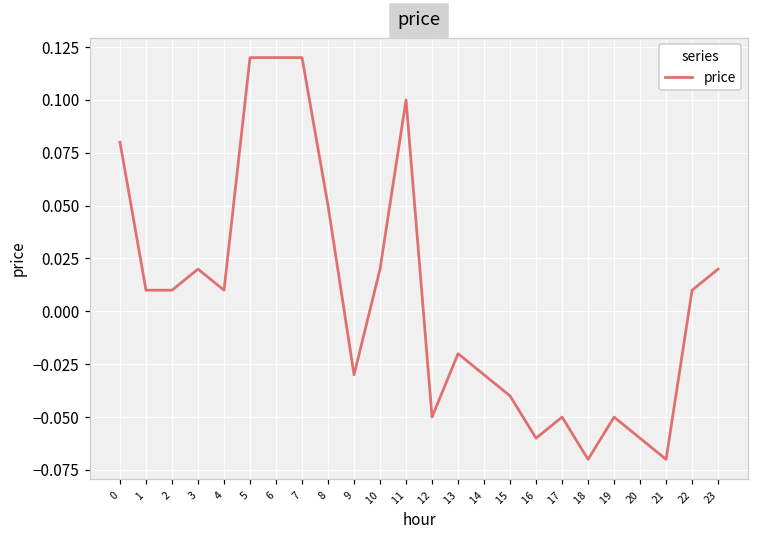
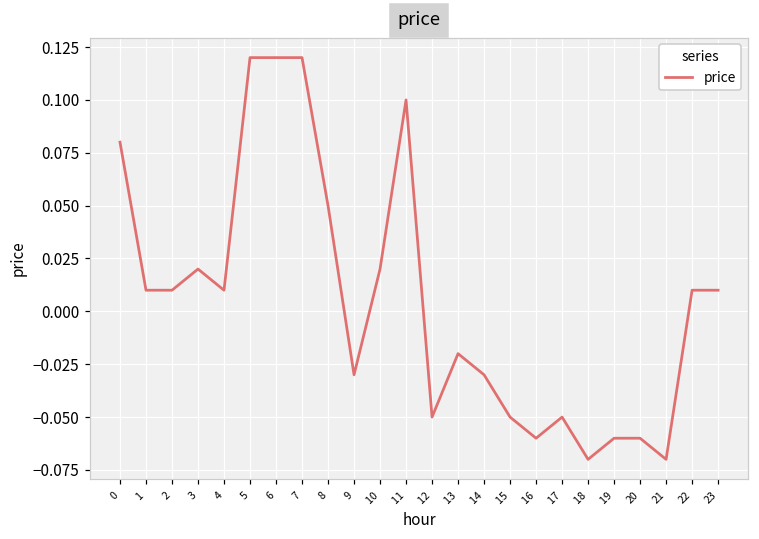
15: -0.04 -> -0.05
19: -0.05 -> -0.06
23: 0.02 -> 0.01
